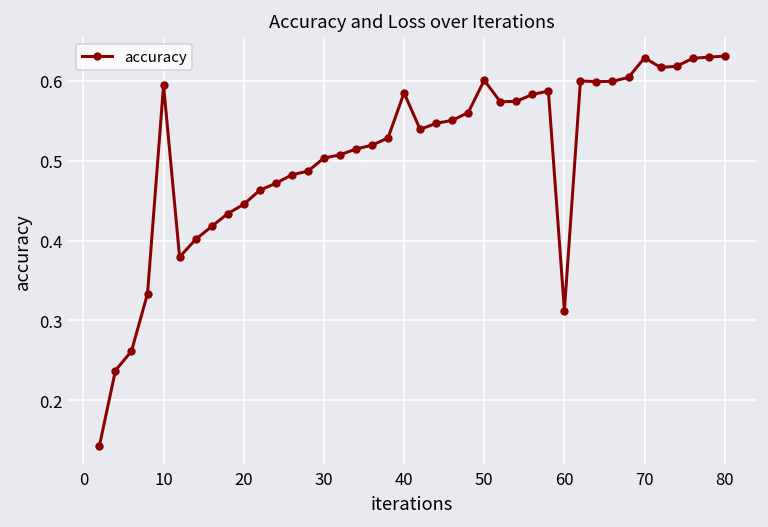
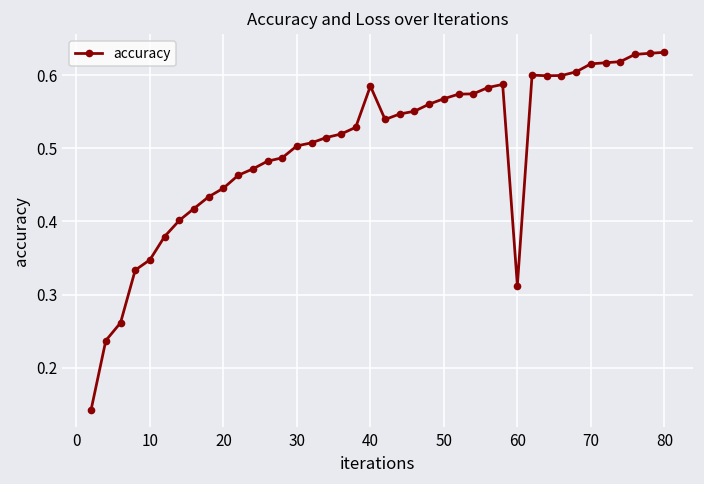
10: 0.59 -> 0.35
50: 0.60 -> 0.57
70: 0.63 -> 0.62
